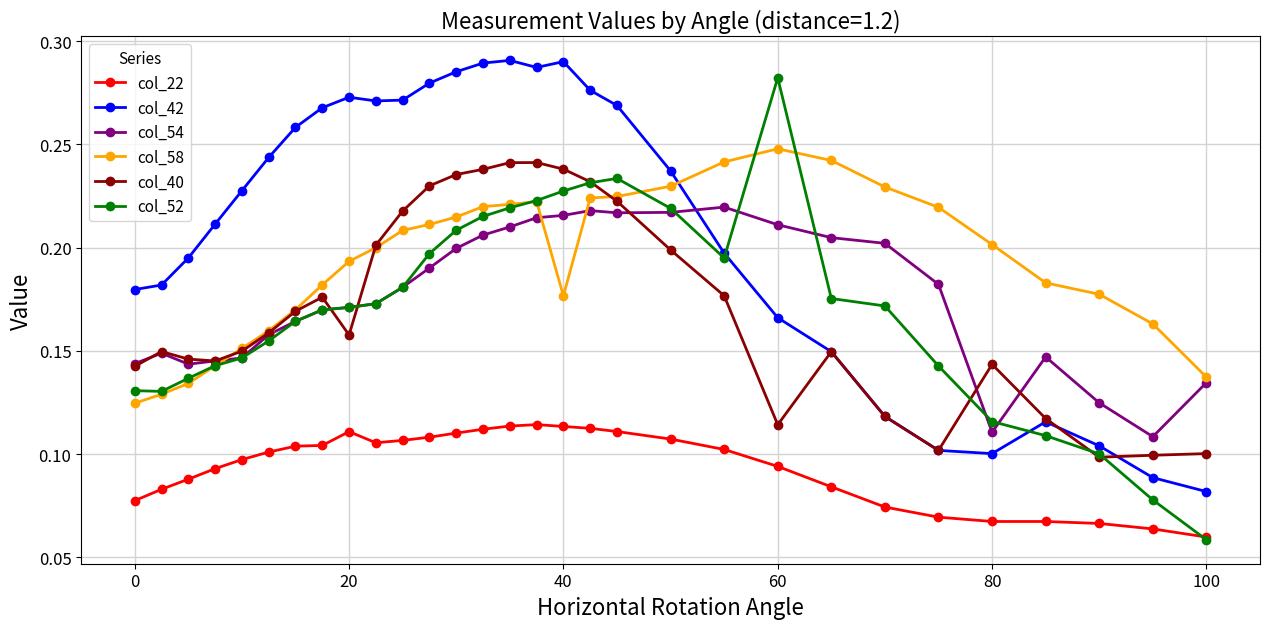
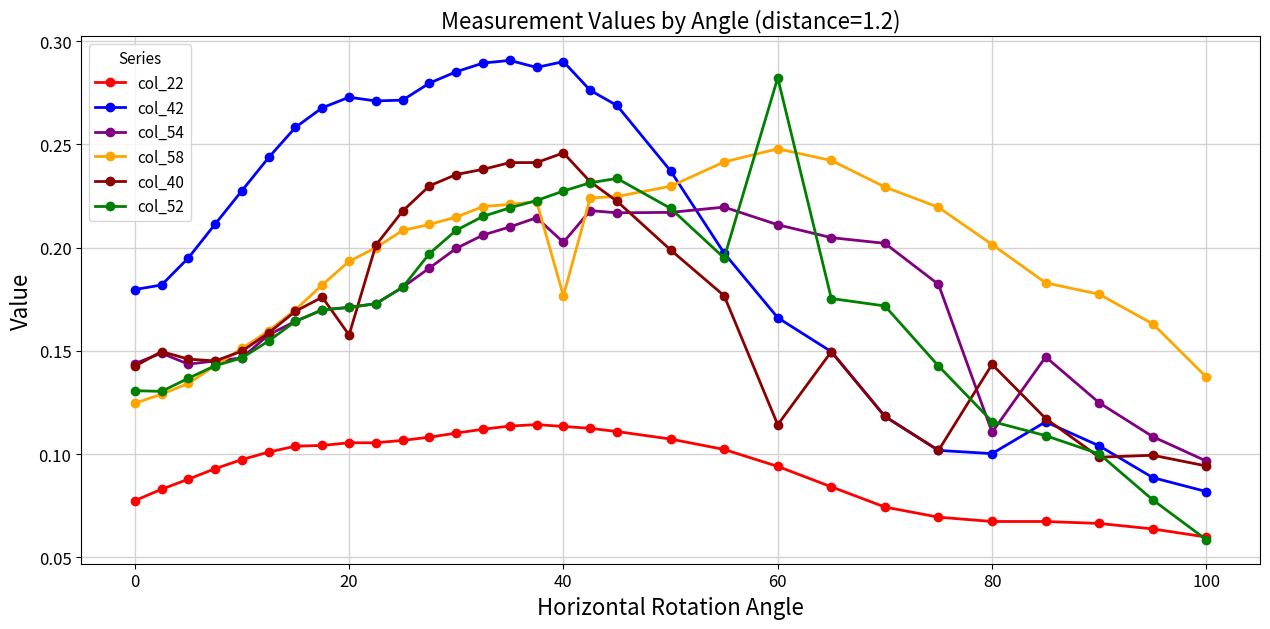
col_22, 20: 0.111 -> 0.105
col_54, 40: 0.216 -> 0.203
col_40, 40: 0.238 -> 0.246
col_54, 100: 0.135 -> 0.097
col_40, 100: 0.100 -> 0.094
